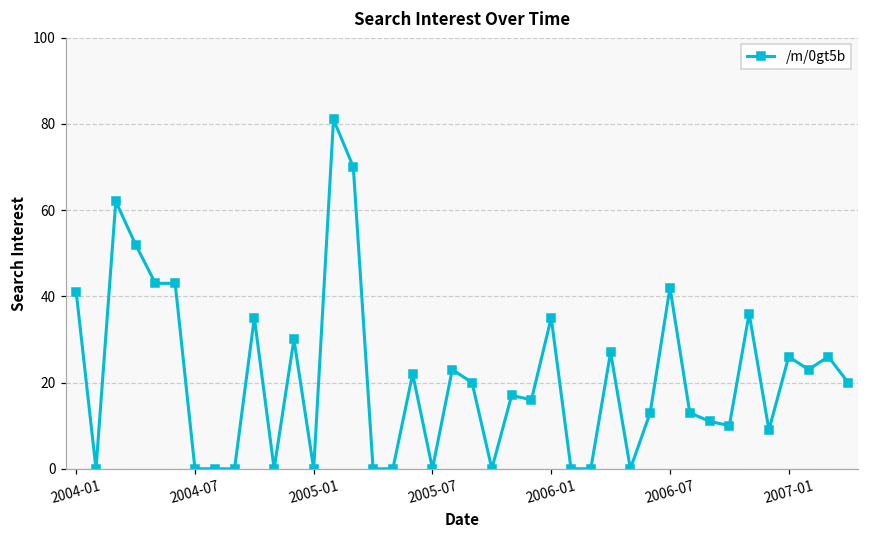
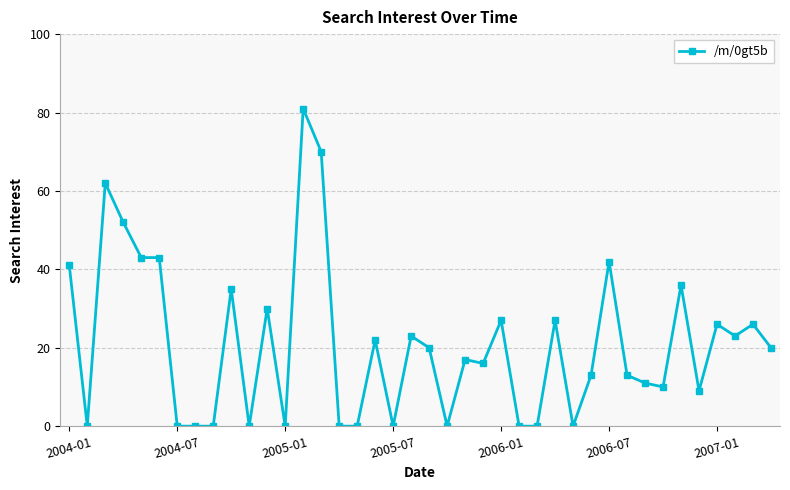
2006-01: 35 -> 27
